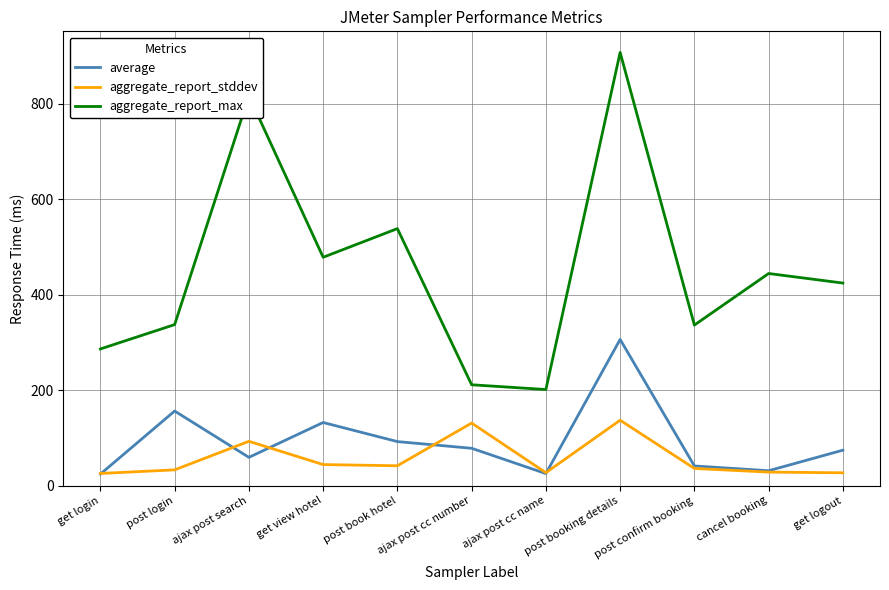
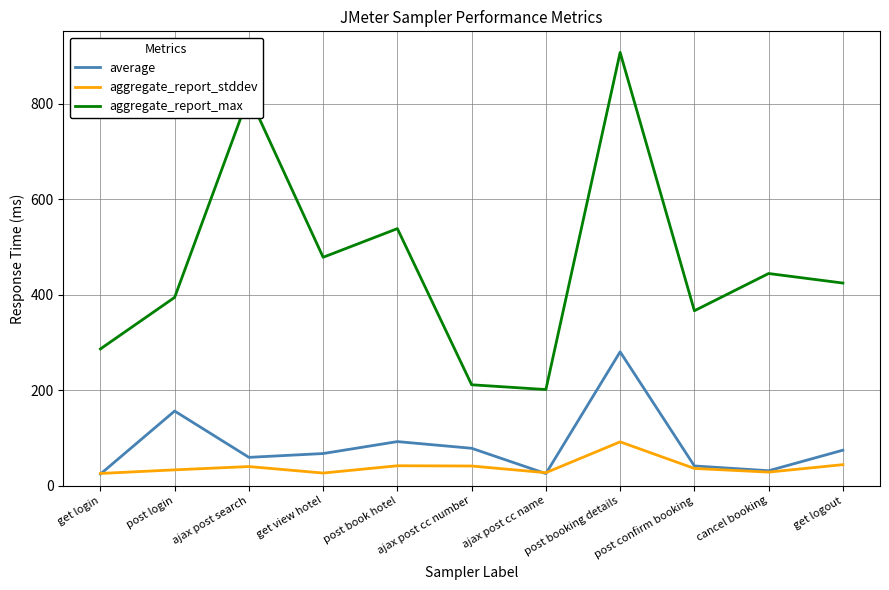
aggregate_report_max, post login: 340 -> 390
aggregate_report_stddev, ajax post search: 90 -> 40
average, get view hotel: 130 -> 70
aggregate_report_stddev, get view hotel: 40 -> 30
aggregate_report_stddev, ajax post cc number: 130 -> 40
average, post booking details: 310 -> 280
aggregate_report_stddev, post booking details: 140 -> 90
aggregate_report_max, post confirm booking: 340 -> 370
aggregate_report_stddev, get logout: 30 -> 40
